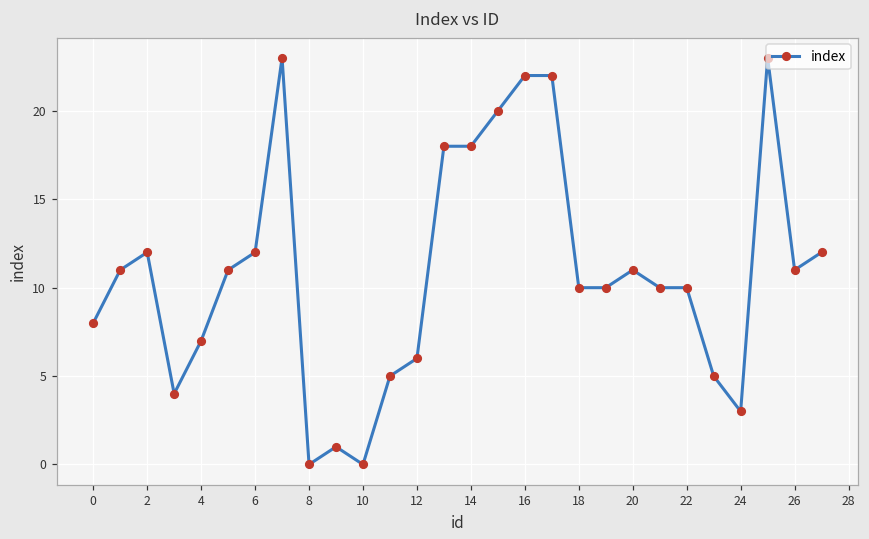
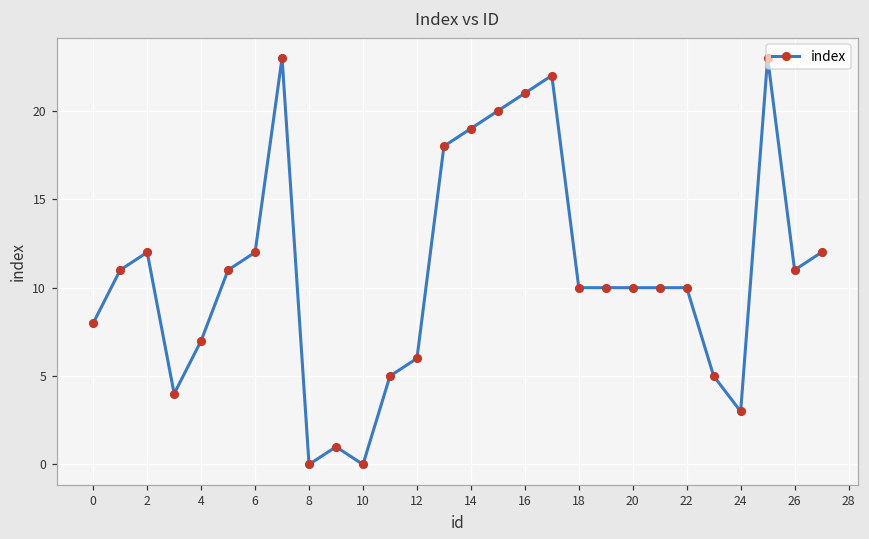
14: 18 -> 19
16: 22 -> 21
20: 11 -> 10
